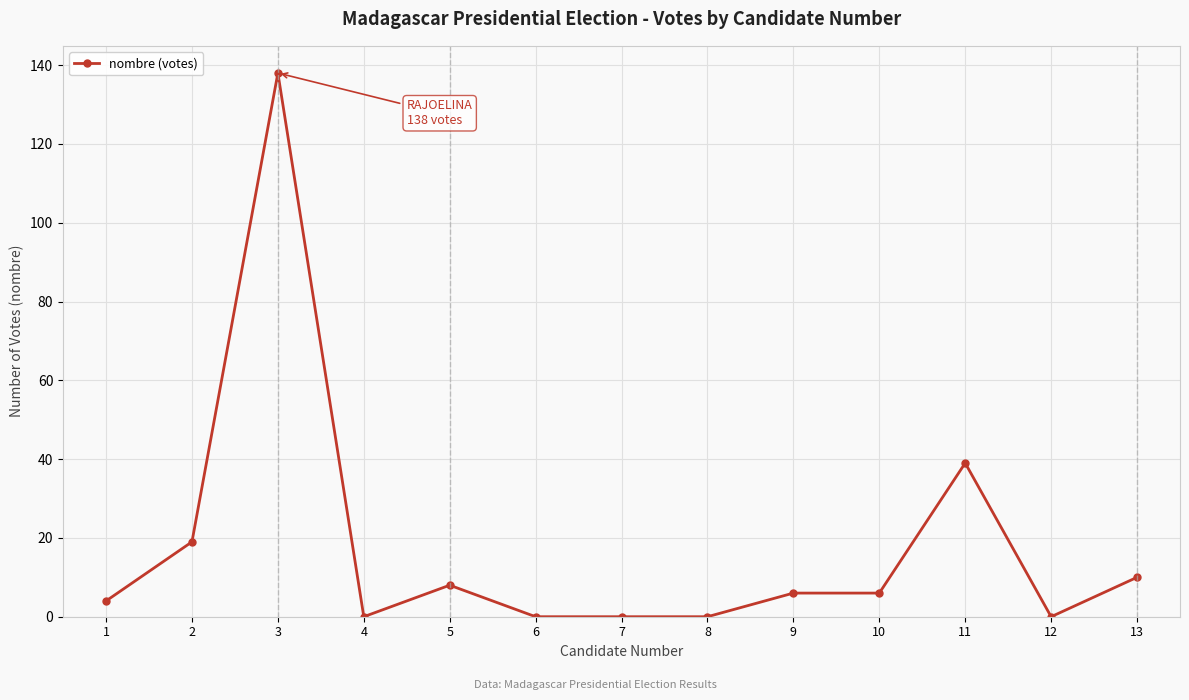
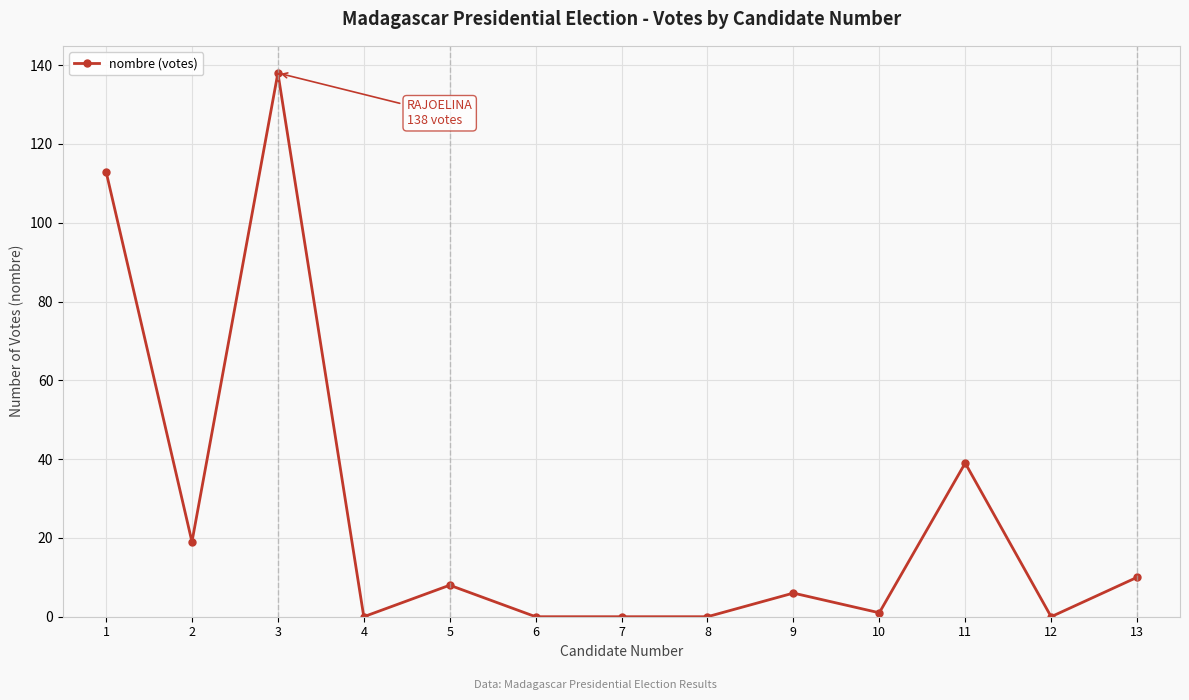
1: 4 -> 113
10: 6 -> 1
